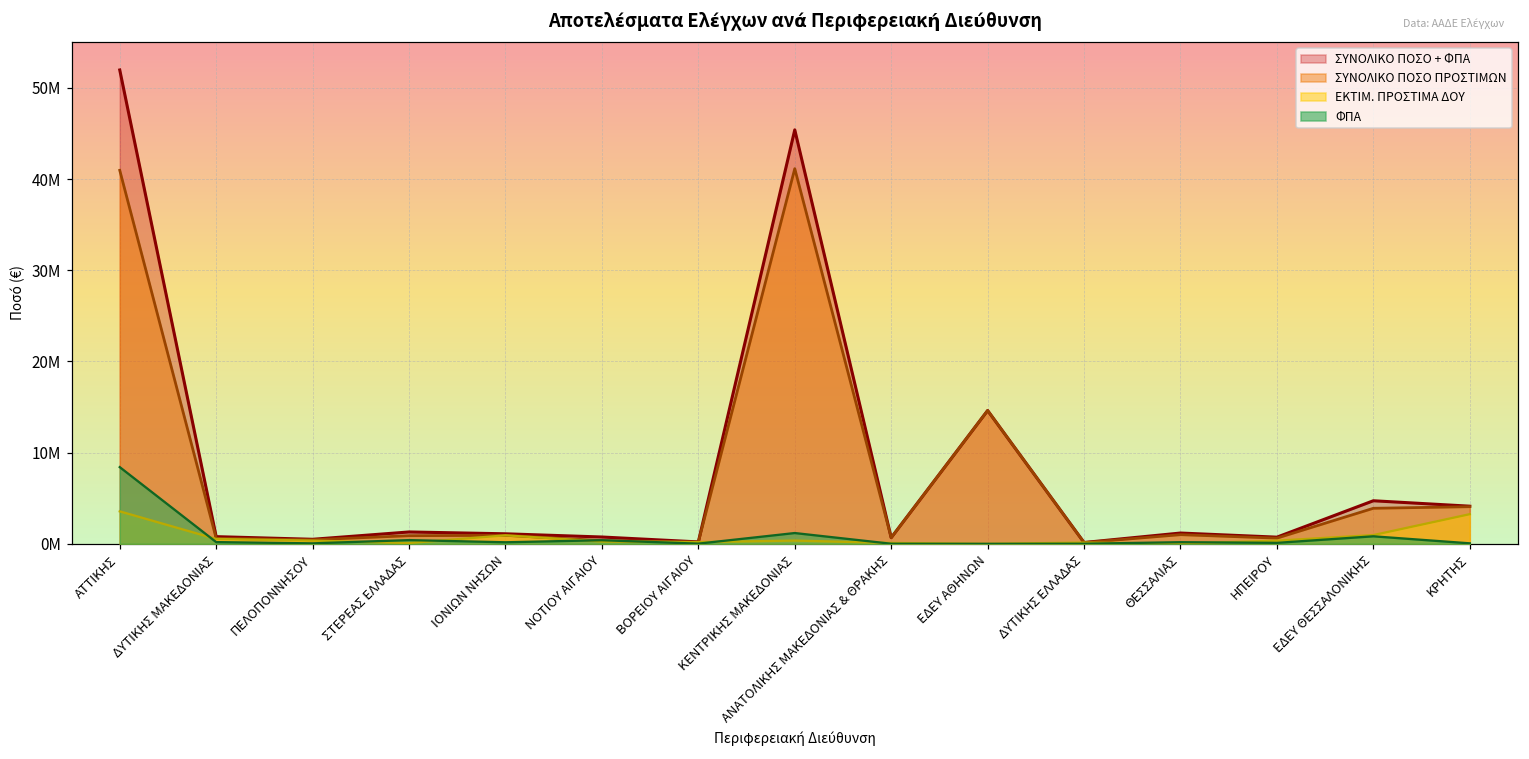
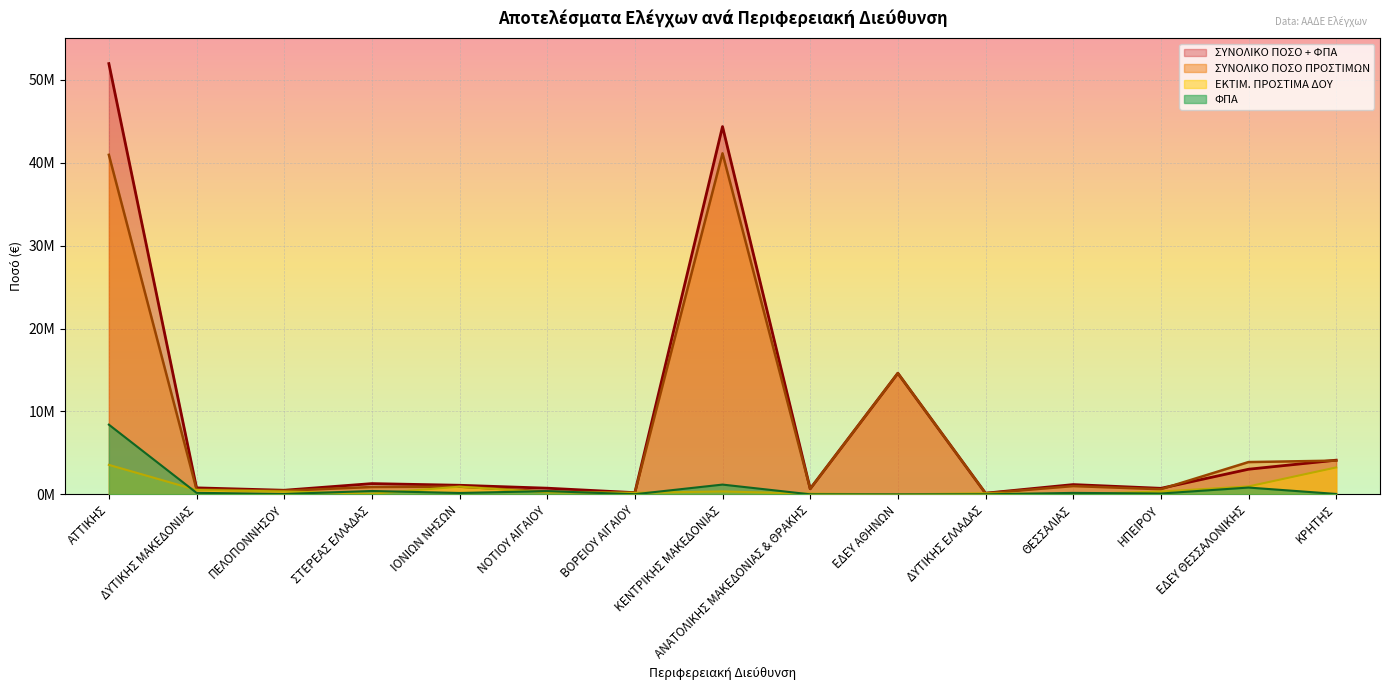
ΣΥΝΟΛΙΚΟ ΠΟΣΟ + ΦΠΑ, ΚΕΝΤΡΙΚΗΣ ΜΑΚΕΔΟΝΙΑΣ: 45000000 -> 44000000
ΣΥΝΟΛΙΚΟ ΠΟΣΟ + ΦΠΑ, ΕΔΕΥ ΘΕΣΣΑΛΟΝΙΚΗΣ: 5000000 -> 3000000
